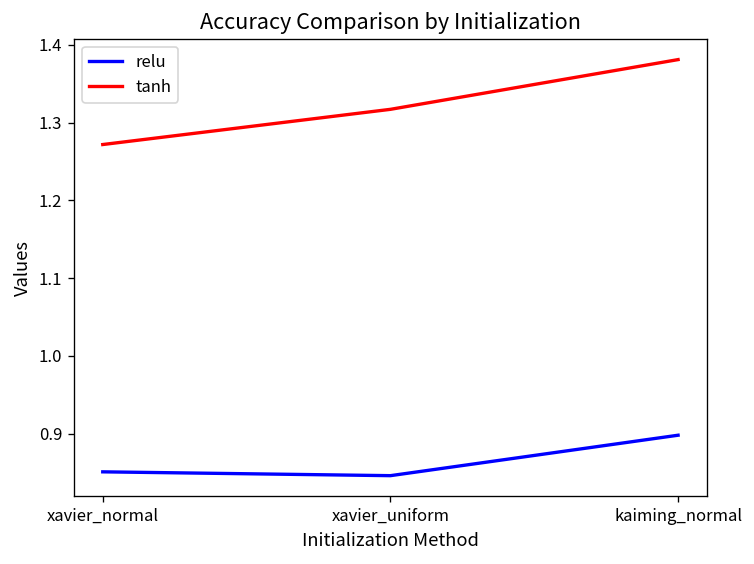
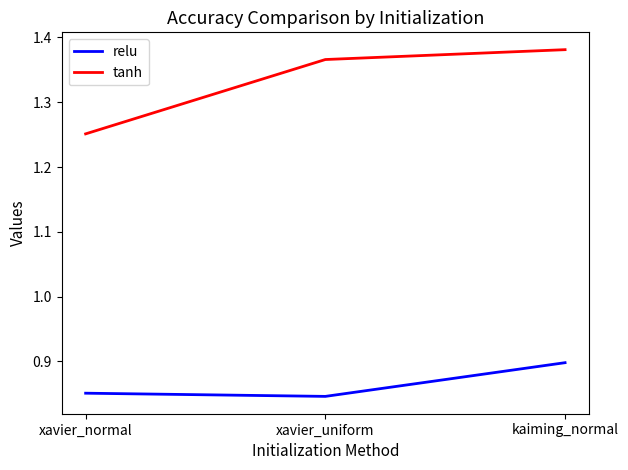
tanh, xavier_normal: 1.27 -> 1.25
tanh, xavier_uniform: 1.32 -> 1.37
